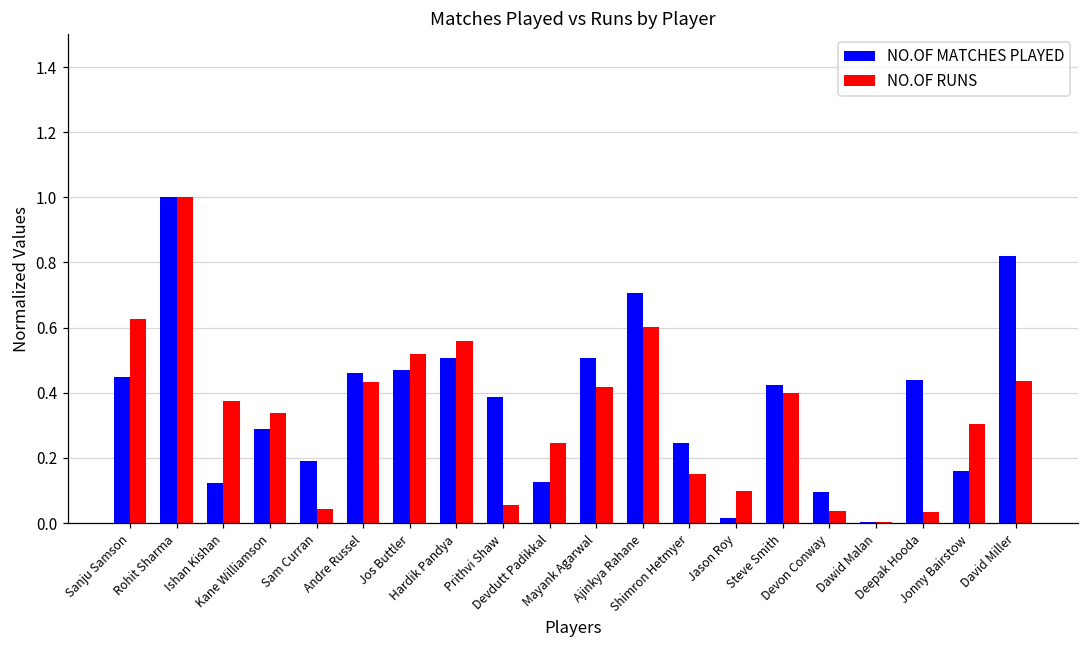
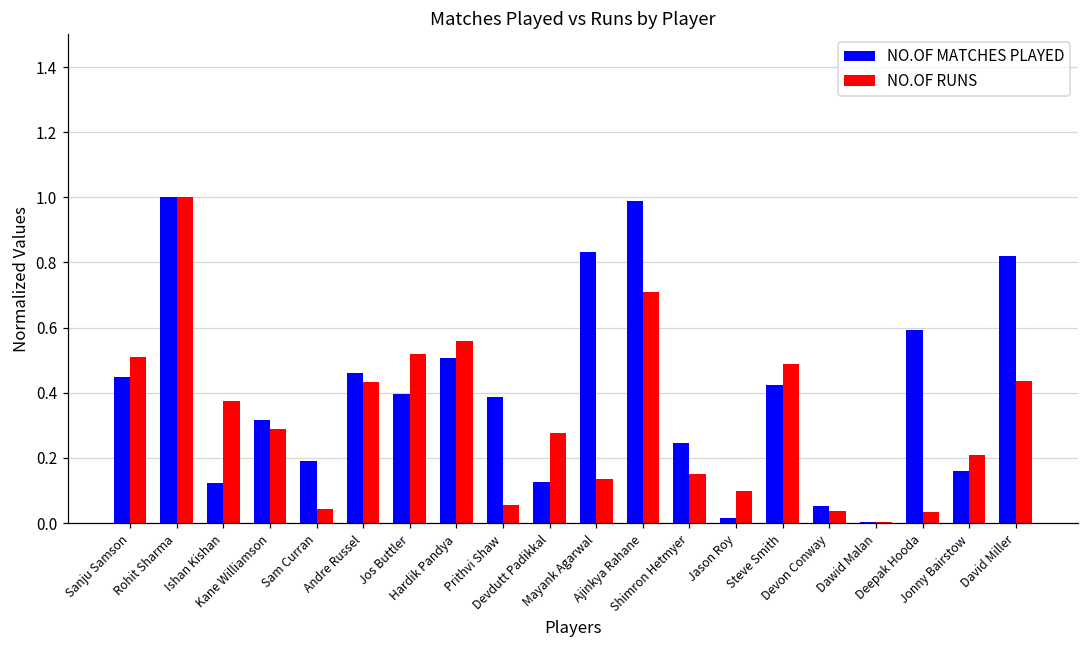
NO.OF RUNS, Sanju Samson: 0.63 -> 0.51
NO.OF MATCHES PLAYED, Kane Williamson: 0.29 -> 0.32
NO.OF RUNS, Kane Williamson: 0.34 -> 0.29
NO.OF MATCHES PLAYED, Jos Buttler: 0.47 -> 0.40
NO.OF RUNS, Devdutt Padikkal: 0.24 -> 0.28
NO.OF MATCHES PLAYED, Mayank Agarwal: 0.51 -> 0.83
NO.OF RUNS, Mayank Agarwal: 0.42 -> 0.13
NO.OF MATCHES PLAYED, Ajinkya Rahane: 0.71 -> 0.99
NO.OF RUNS, Ajinkya Rahane: 0.60 -> 0.71
NO.OF RUNS, Steve Smith: 0.40 -> 0.49
NO.OF MATCHES PLAYED, Devon Conway: 0.09 -> 0.05
NO.OF MATCHES PLAYED, Deepak Hooda: 0.44 -> 0.59
NO.OF RUNS, Jonny Bairstow: 0.30 -> 0.21
